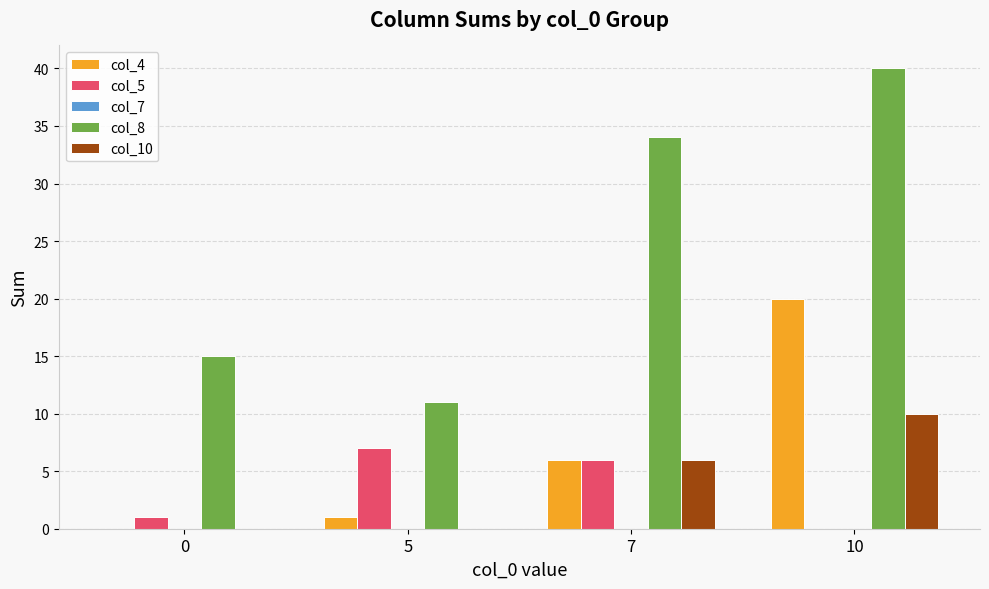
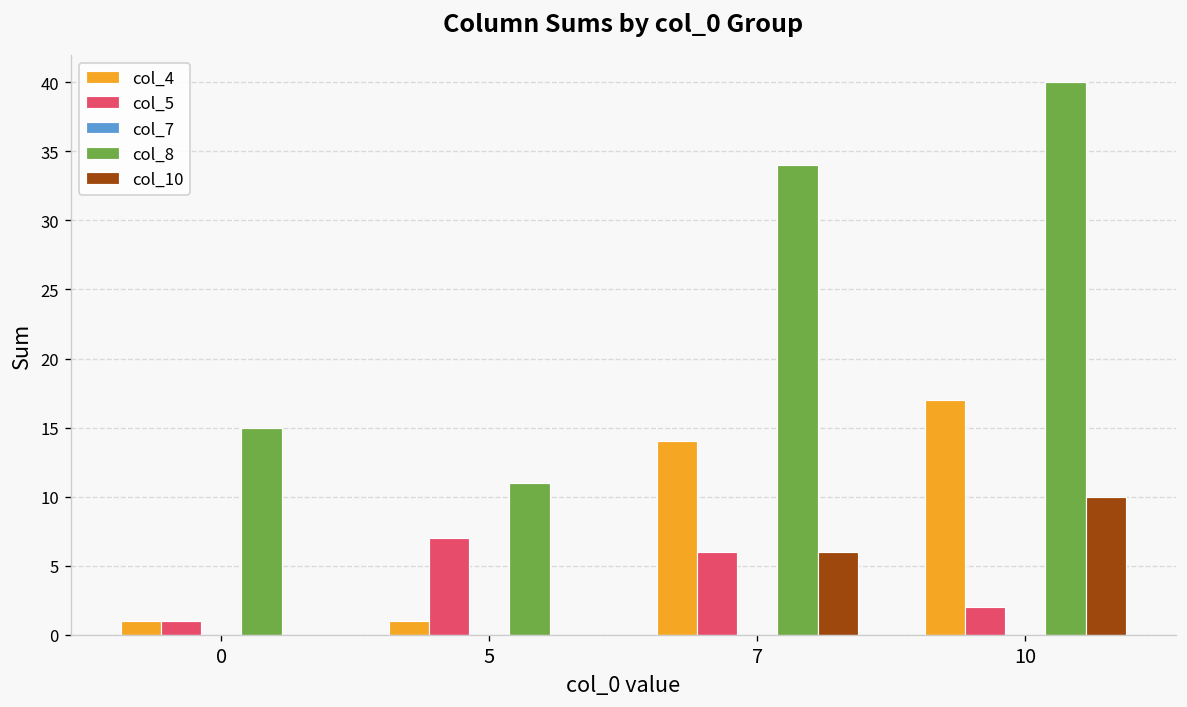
col_4, 0: 0 -> 1
col_4, 7: 6 -> 14
col_4, 10: 20 -> 17
col_5, 10: 0 -> 2
